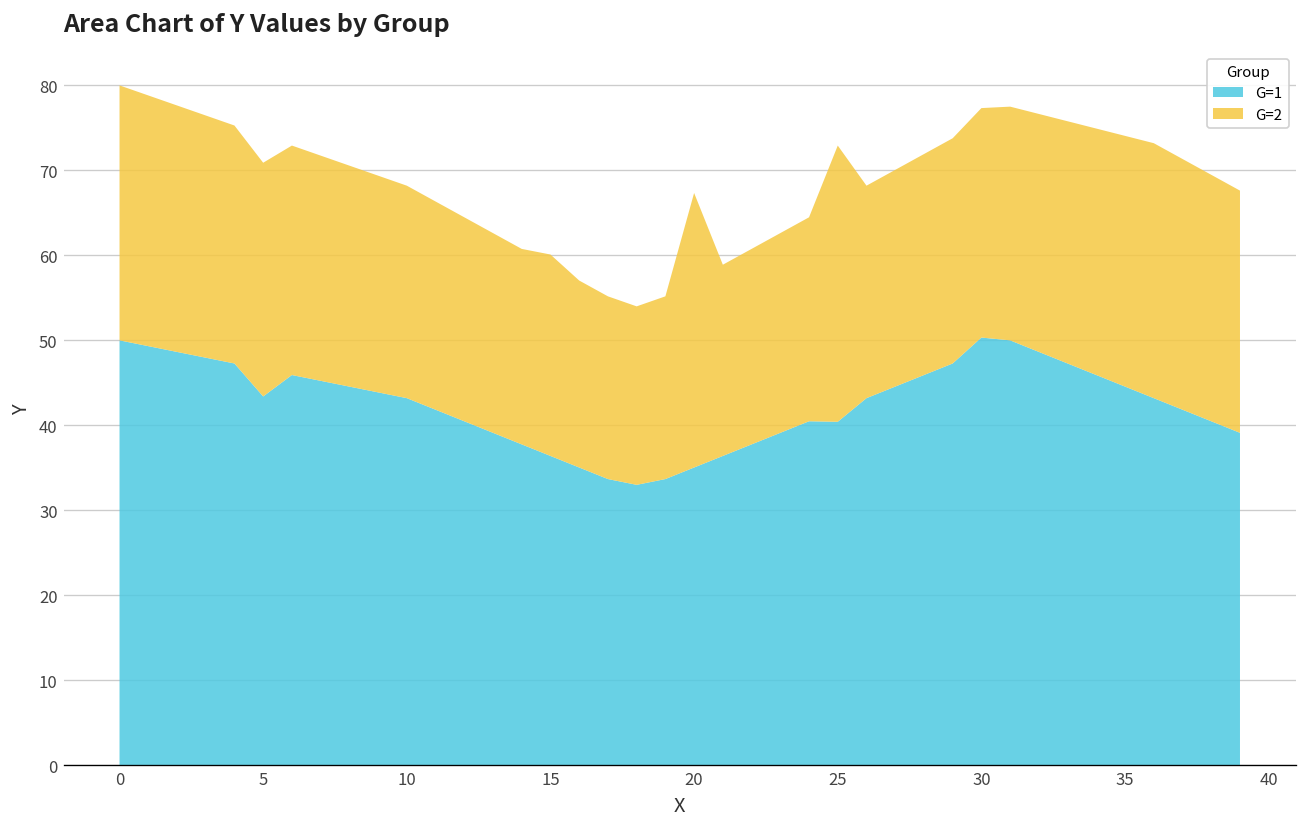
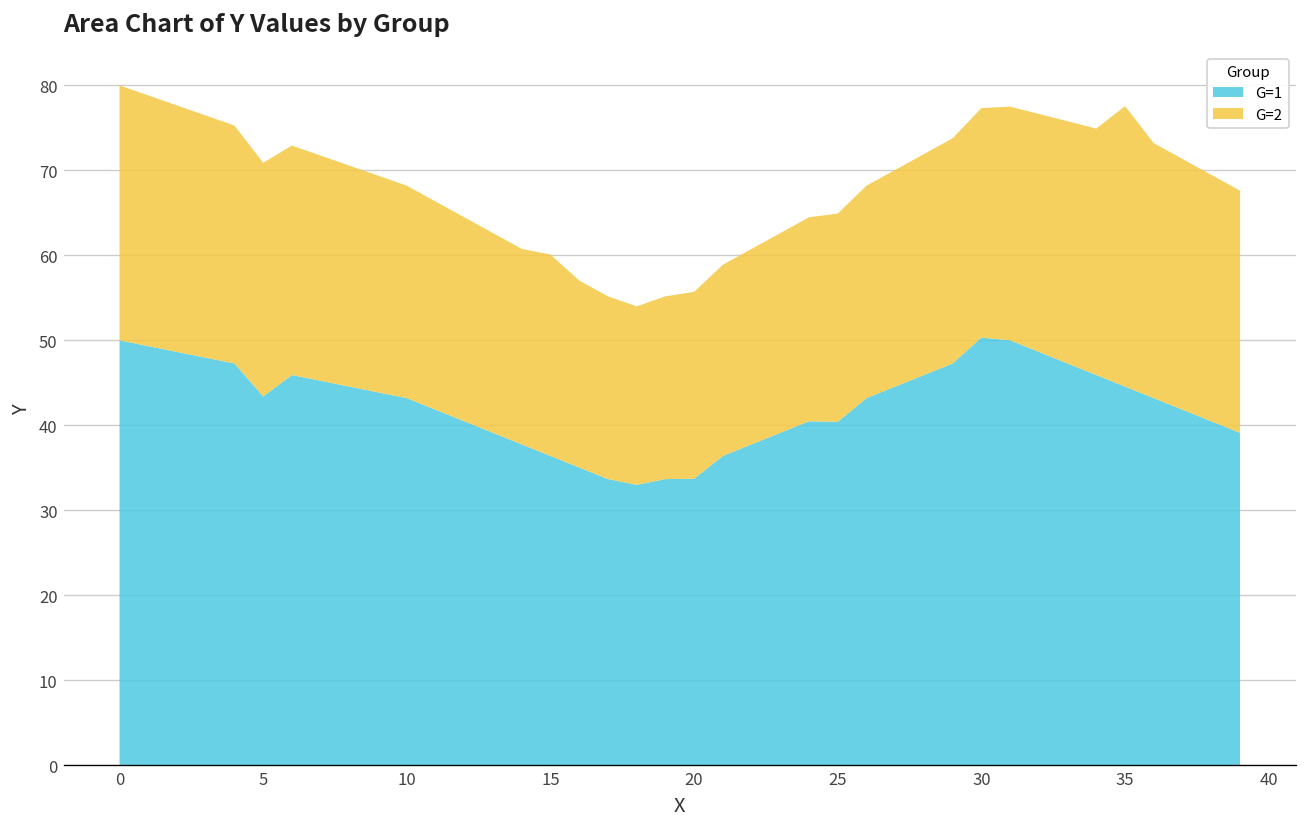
G=1, 20: 35 -> 34
G=2, 20: 32 -> 22
G=2, 25: 33 -> 25
G=2, 35: 30 -> 33
